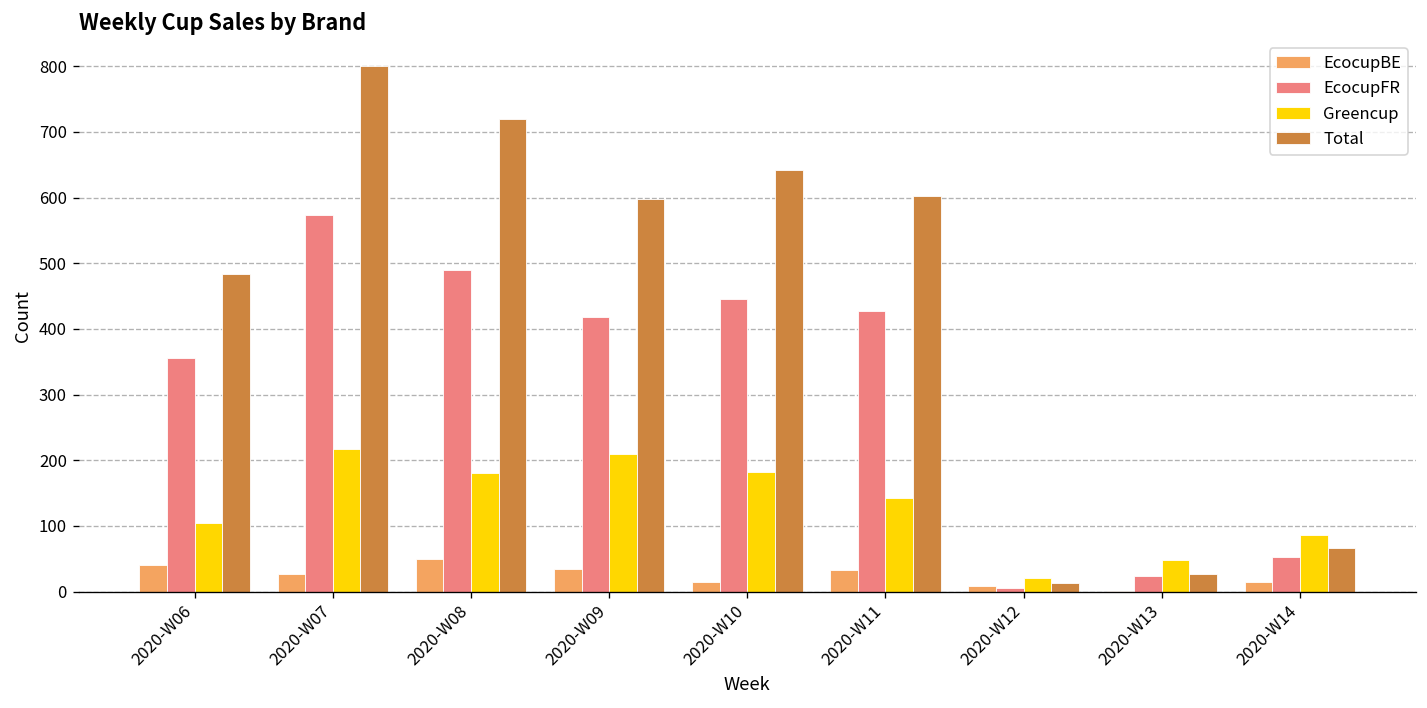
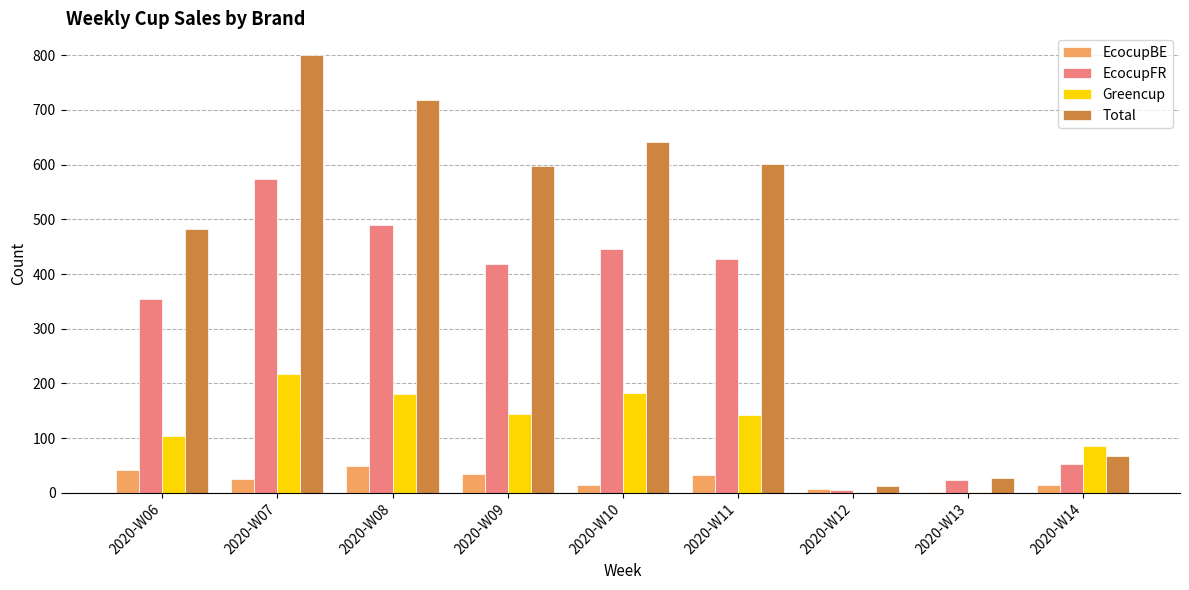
Greencup, 2020-W09: 210 -> 150
Greencup, 2020-W12: 20 -> 0
Greencup, 2020-W13: 50 -> 0
